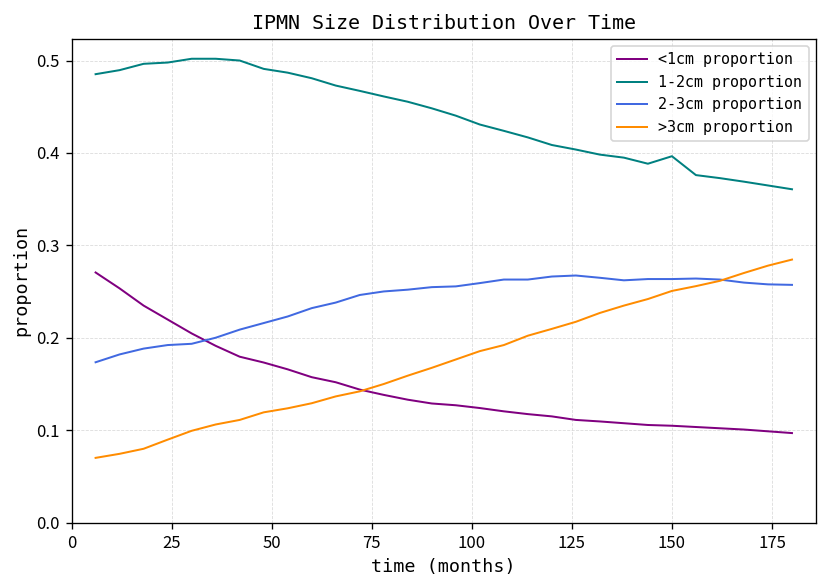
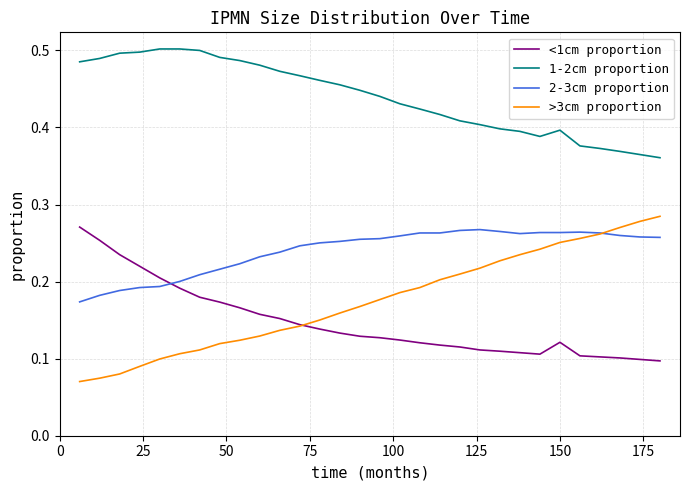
<1cm proportion, 150: 0.11 -> 0.12
